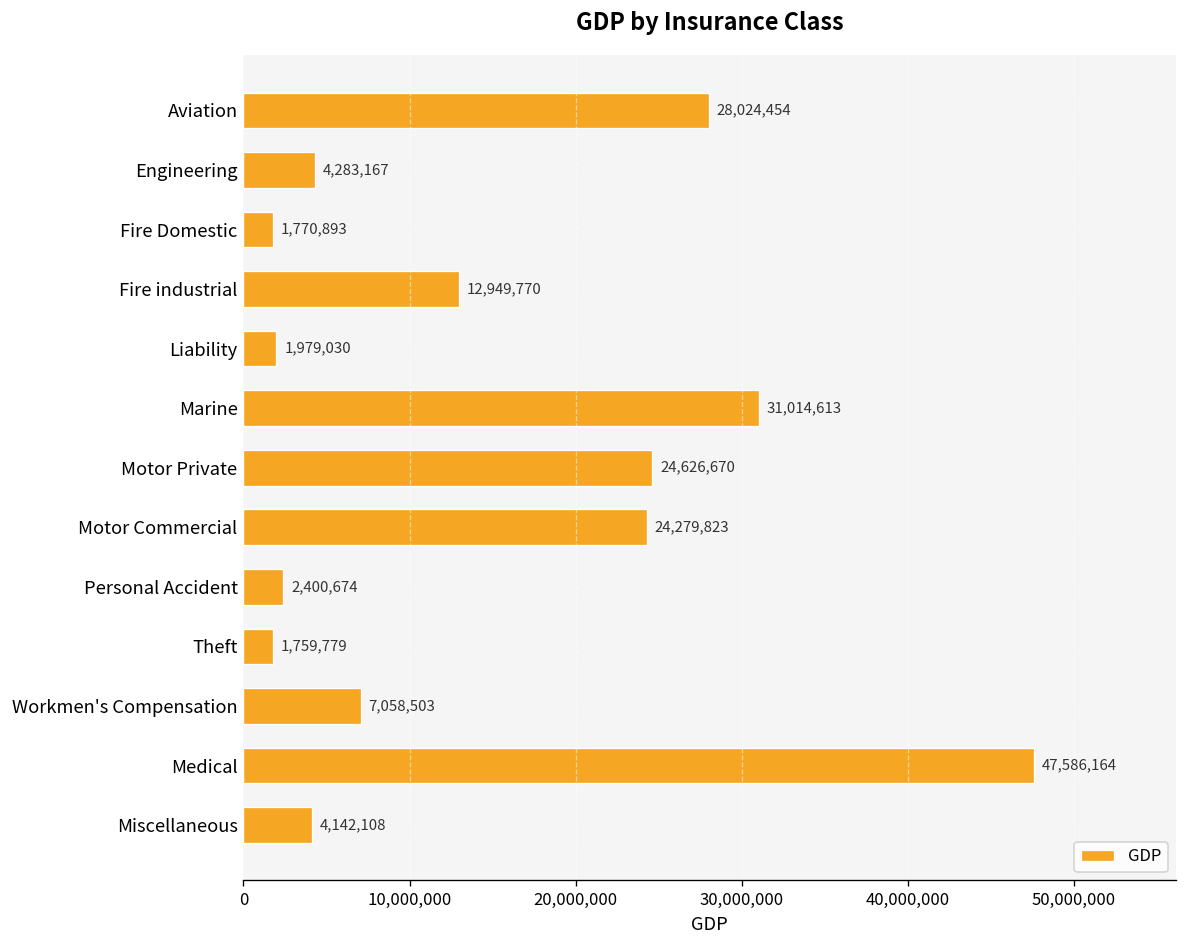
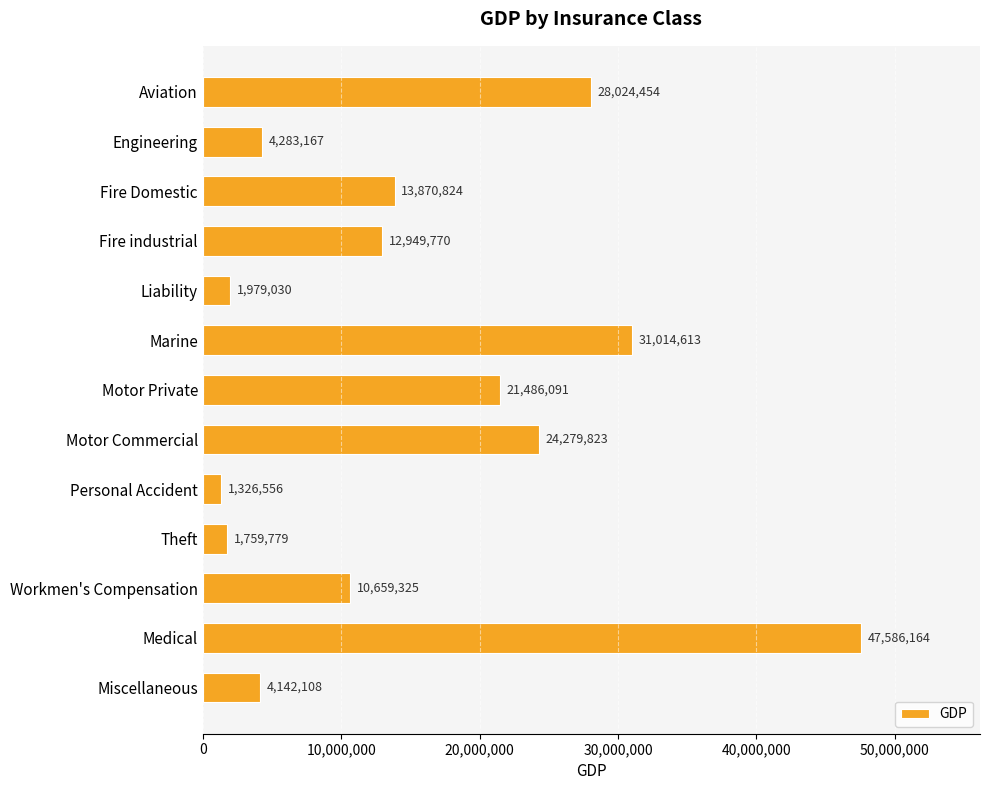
Fire Domestic: 1,770,893 -> 13,870,824
Motor Private: 24,626,670 -> 21,486,091
Personal Accident: 2,400,674 -> 1,326,556
Workmen's Compensation: 7,058,503 -> 10,659,325
